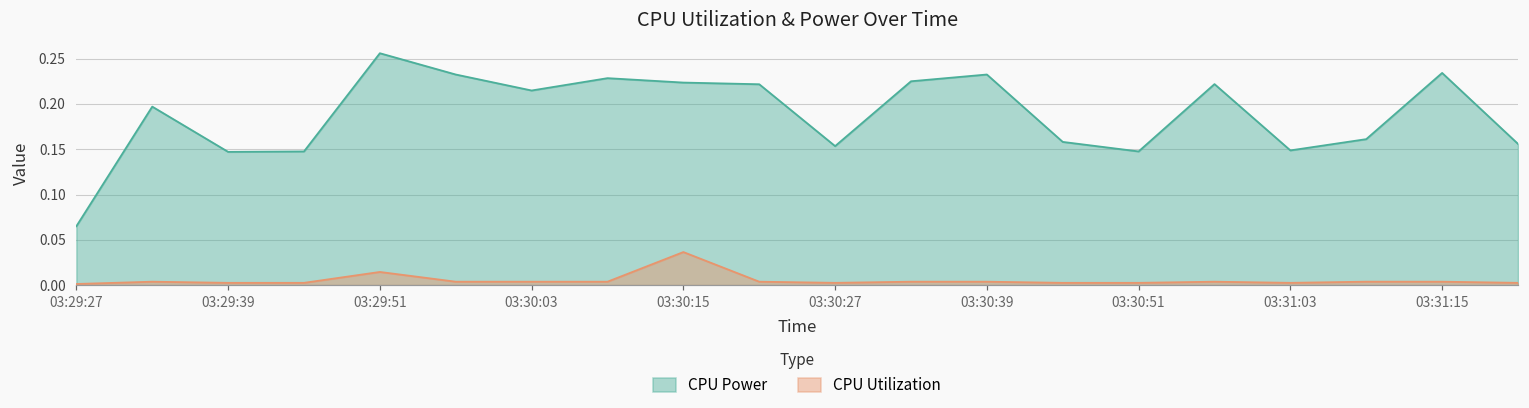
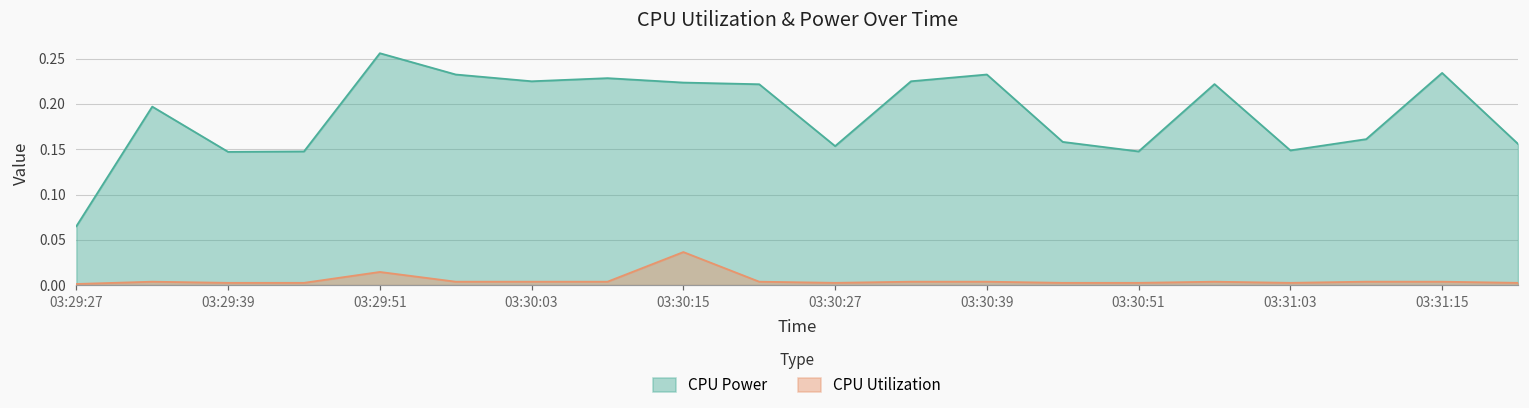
CPU Power, 03:30:03: 0.21 -> 0.22
